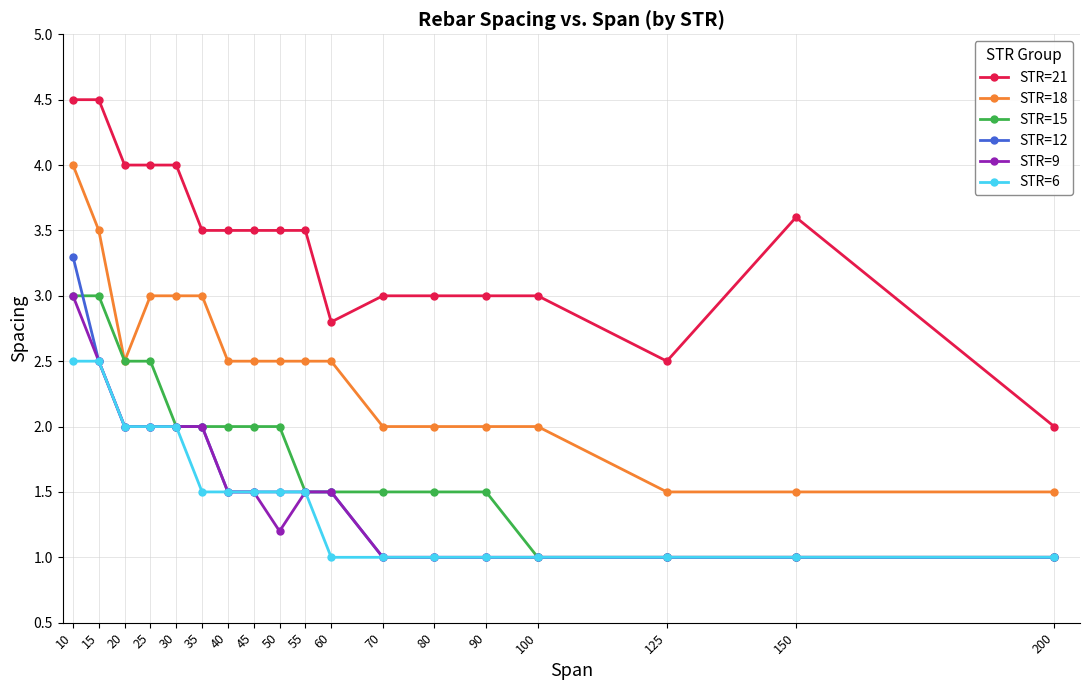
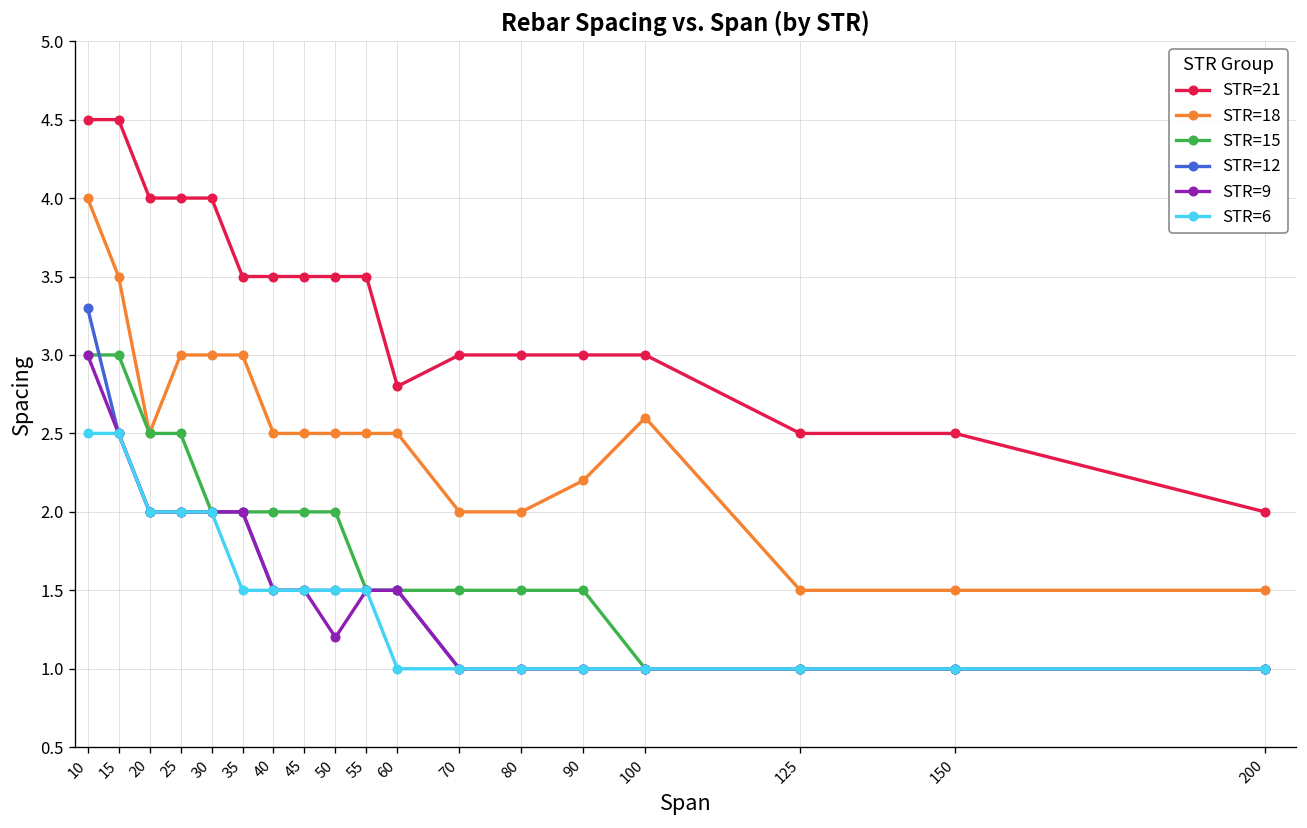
STR=18, 90: 2.0 -> 2.2
STR=18, 100: 2.0 -> 2.6
STR=21, 150: 3.6 -> 2.5
